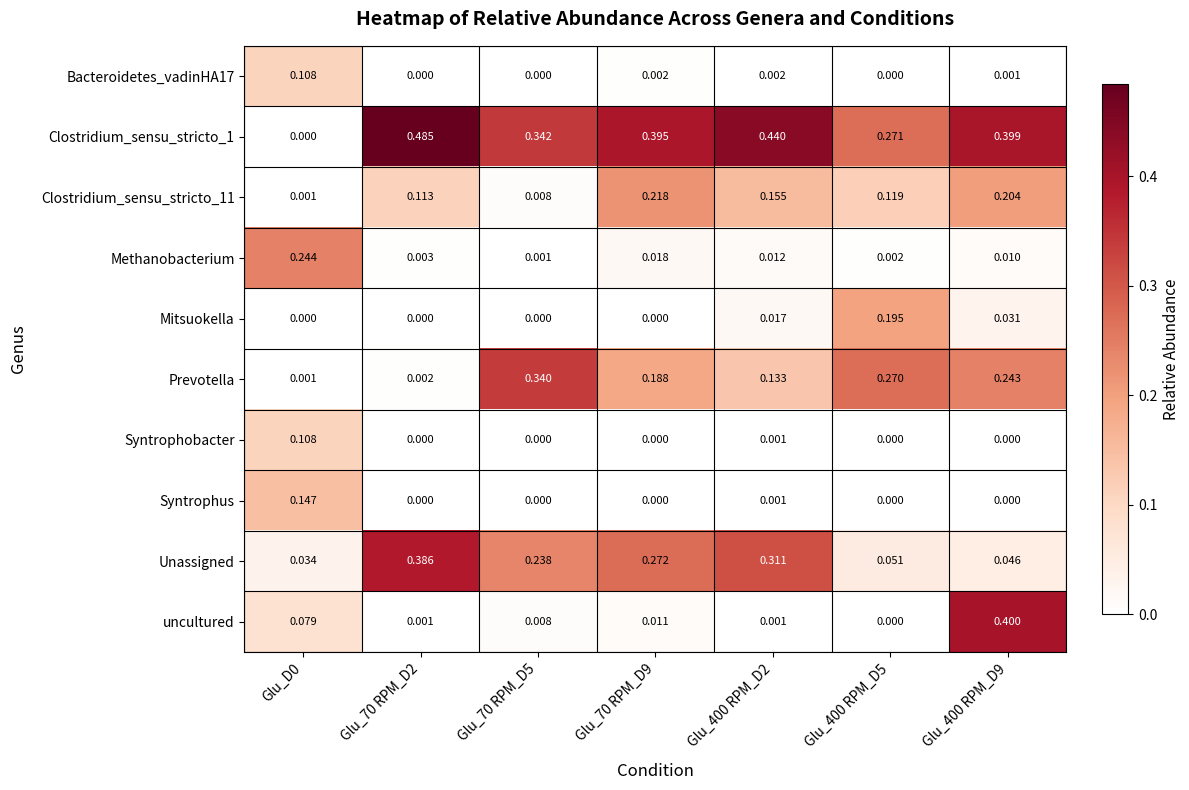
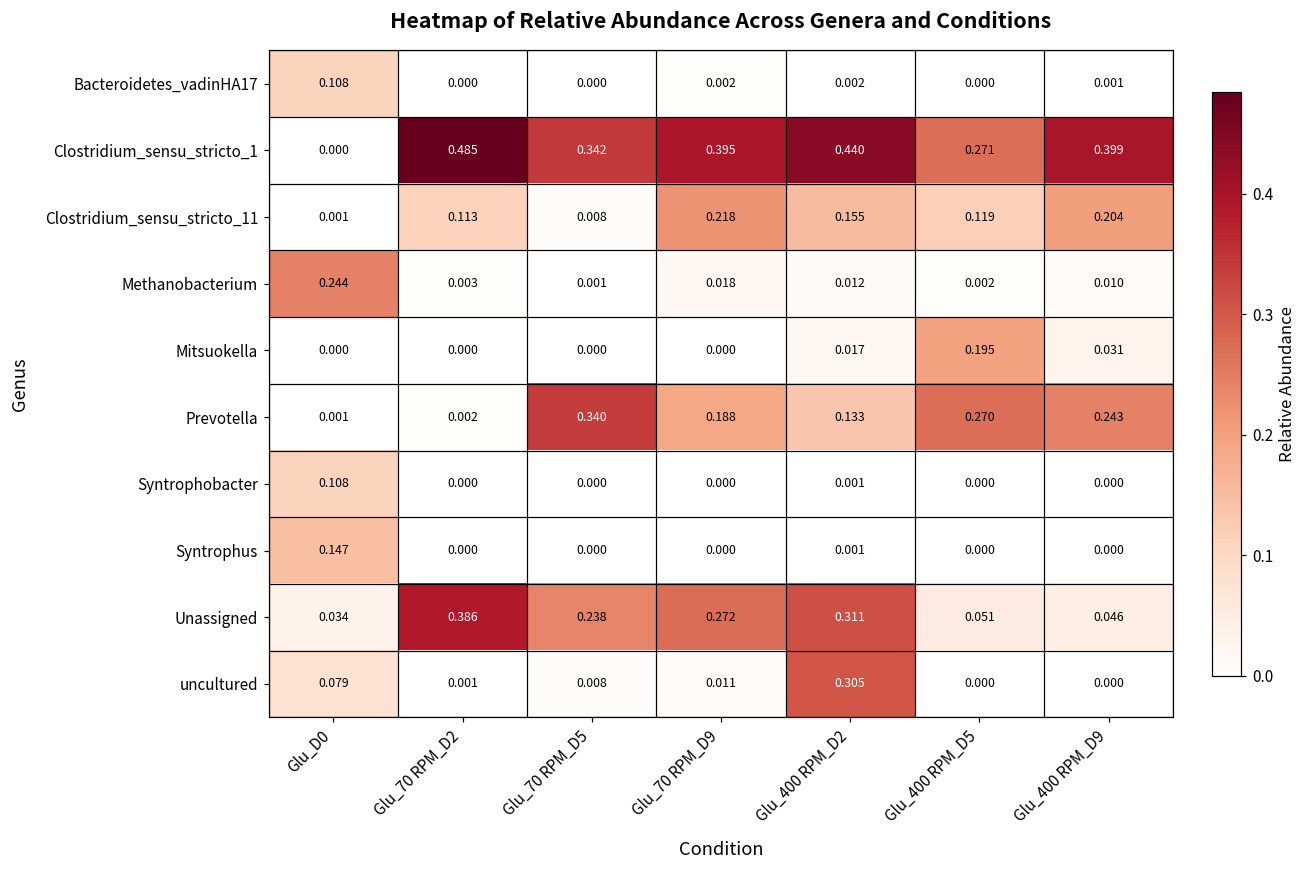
uncultured, Glu_400 RPM_D2: 0.001 -> 0.305
uncultured, Glu_400 RPM_D9: 0.400 -> 0.000
